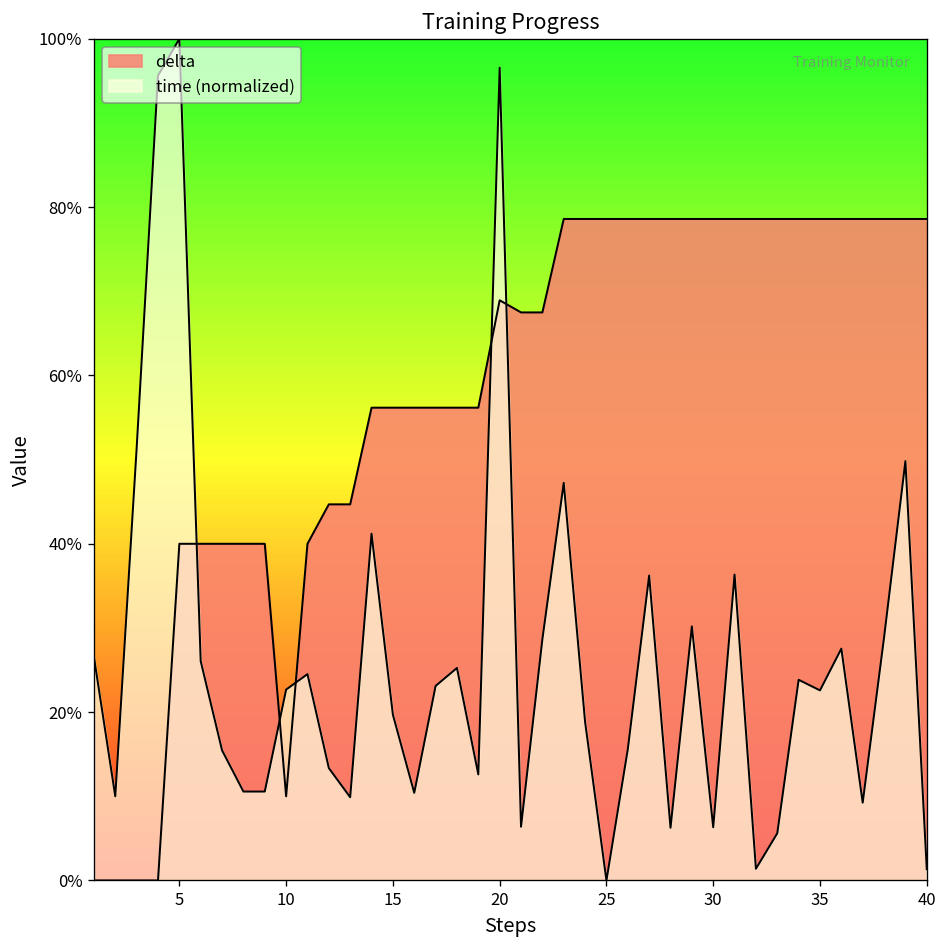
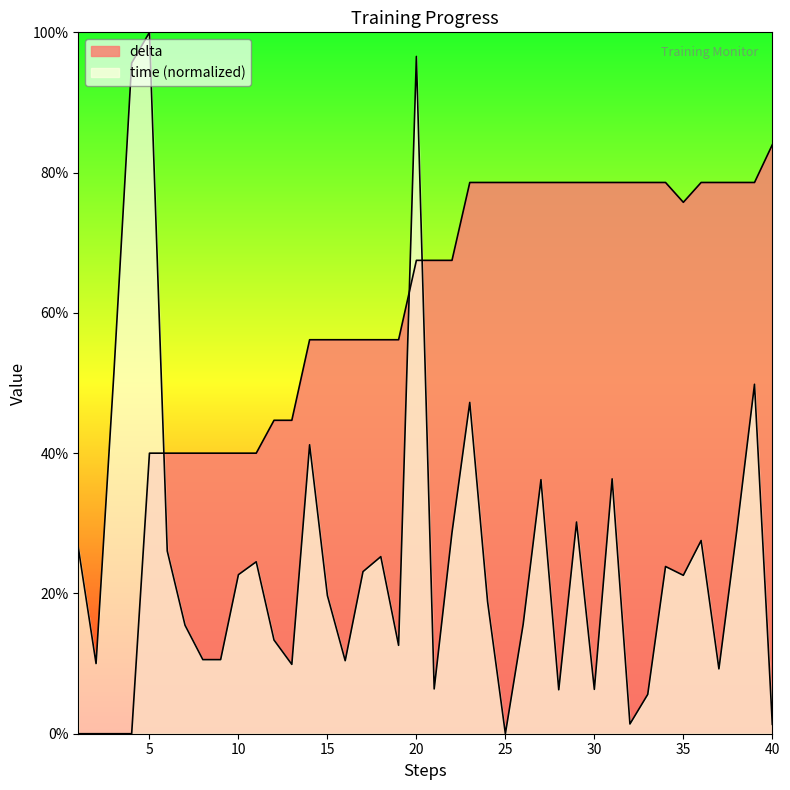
delta, 10: 10% -> 40%
delta, 20: 69% -> 67%
delta, 35: 79% -> 76%
delta, 40: 79% -> 84%
